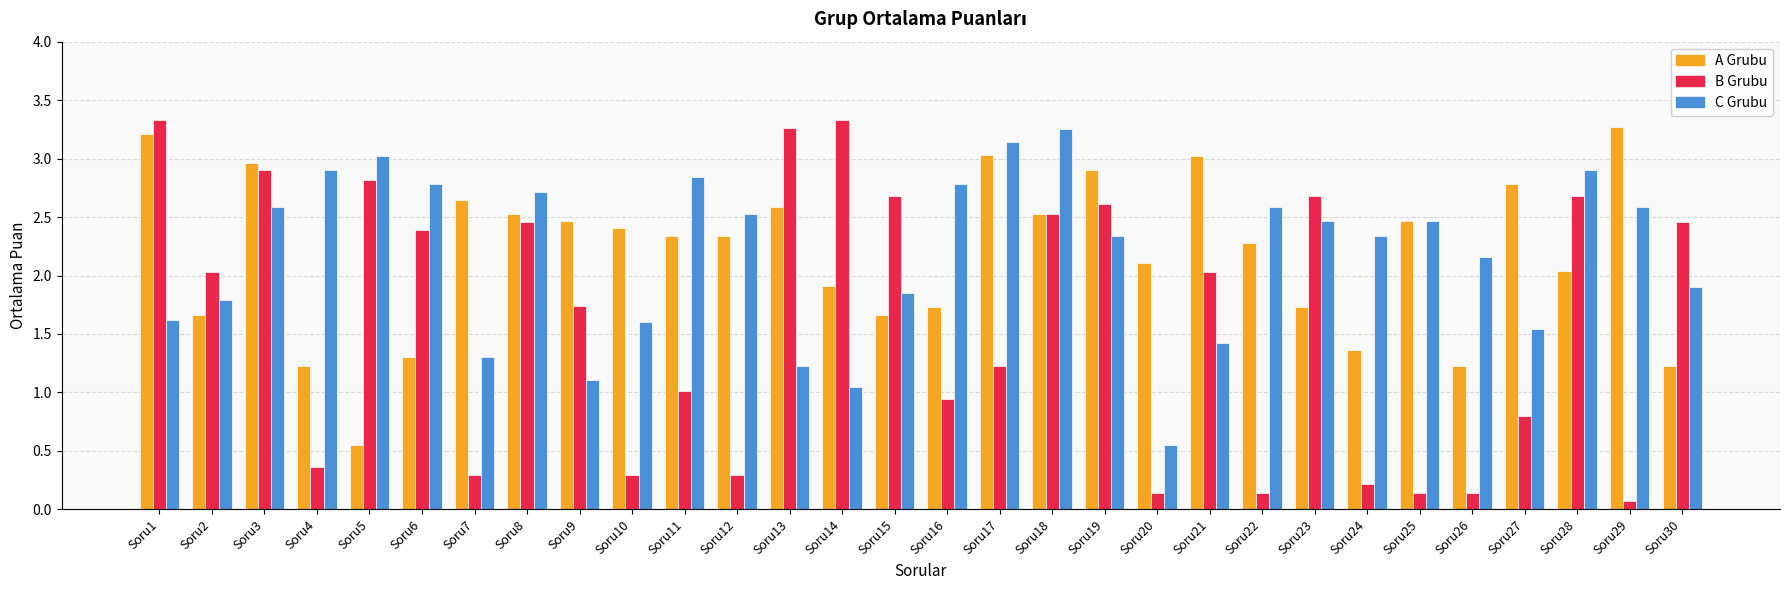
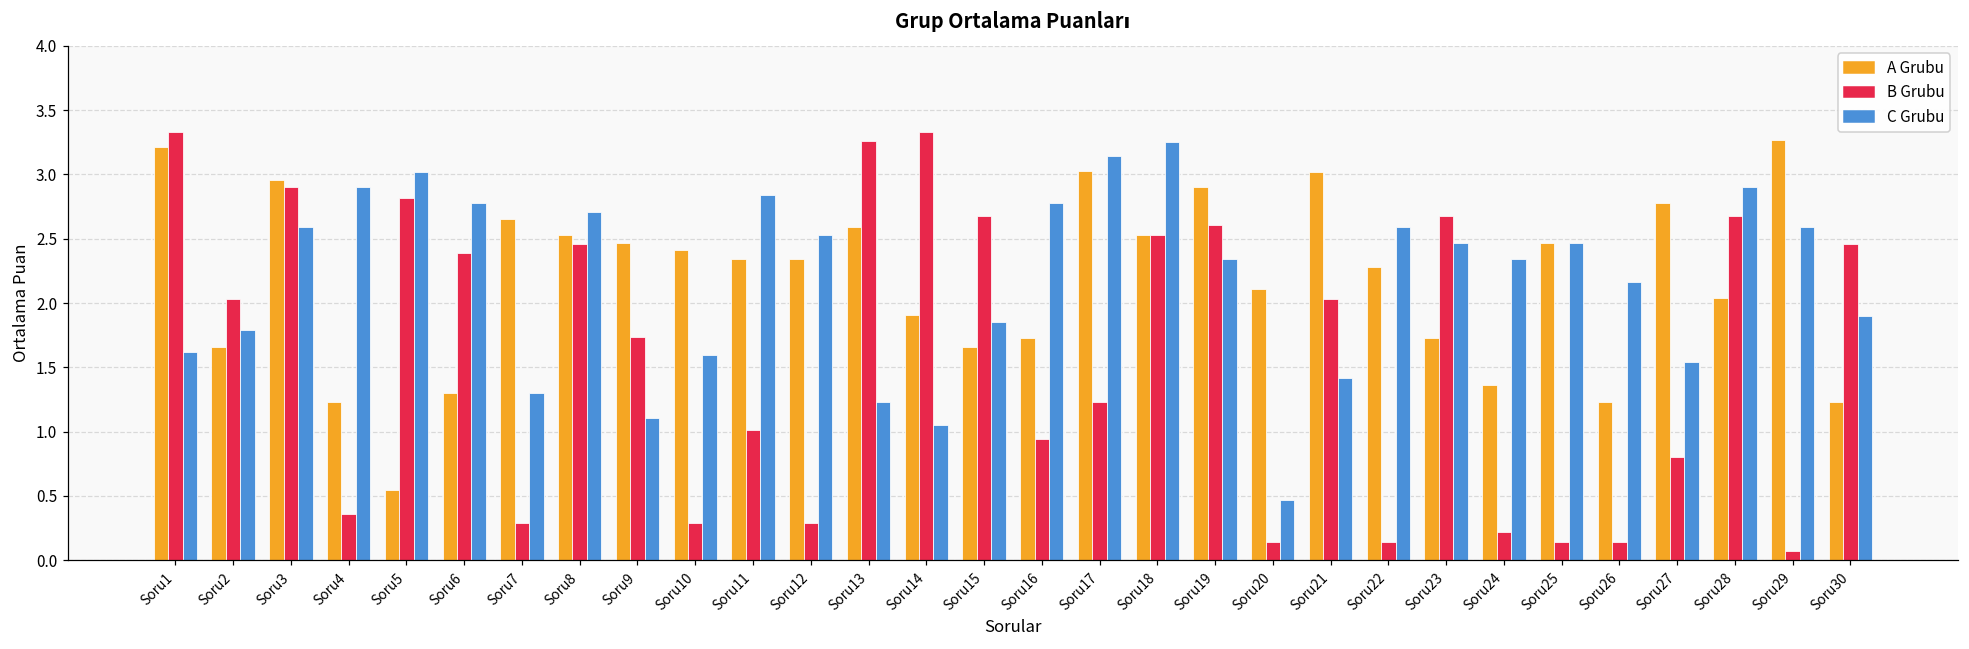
C Grubu, Soru20: 0.55 -> 0.47
